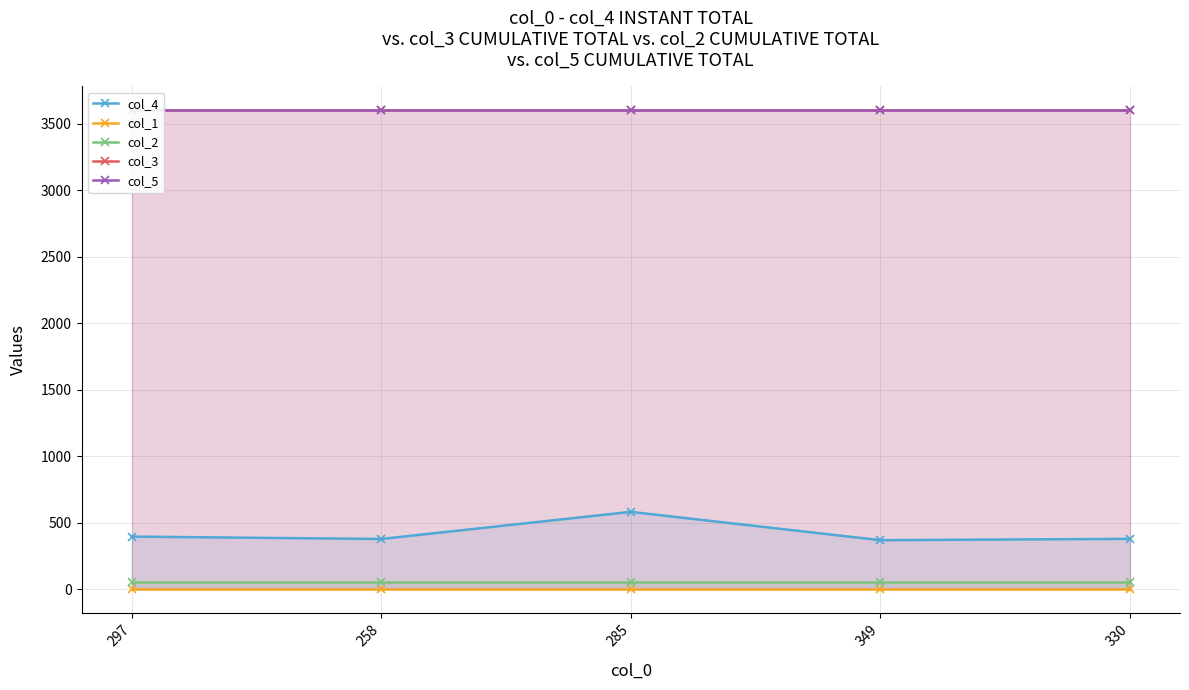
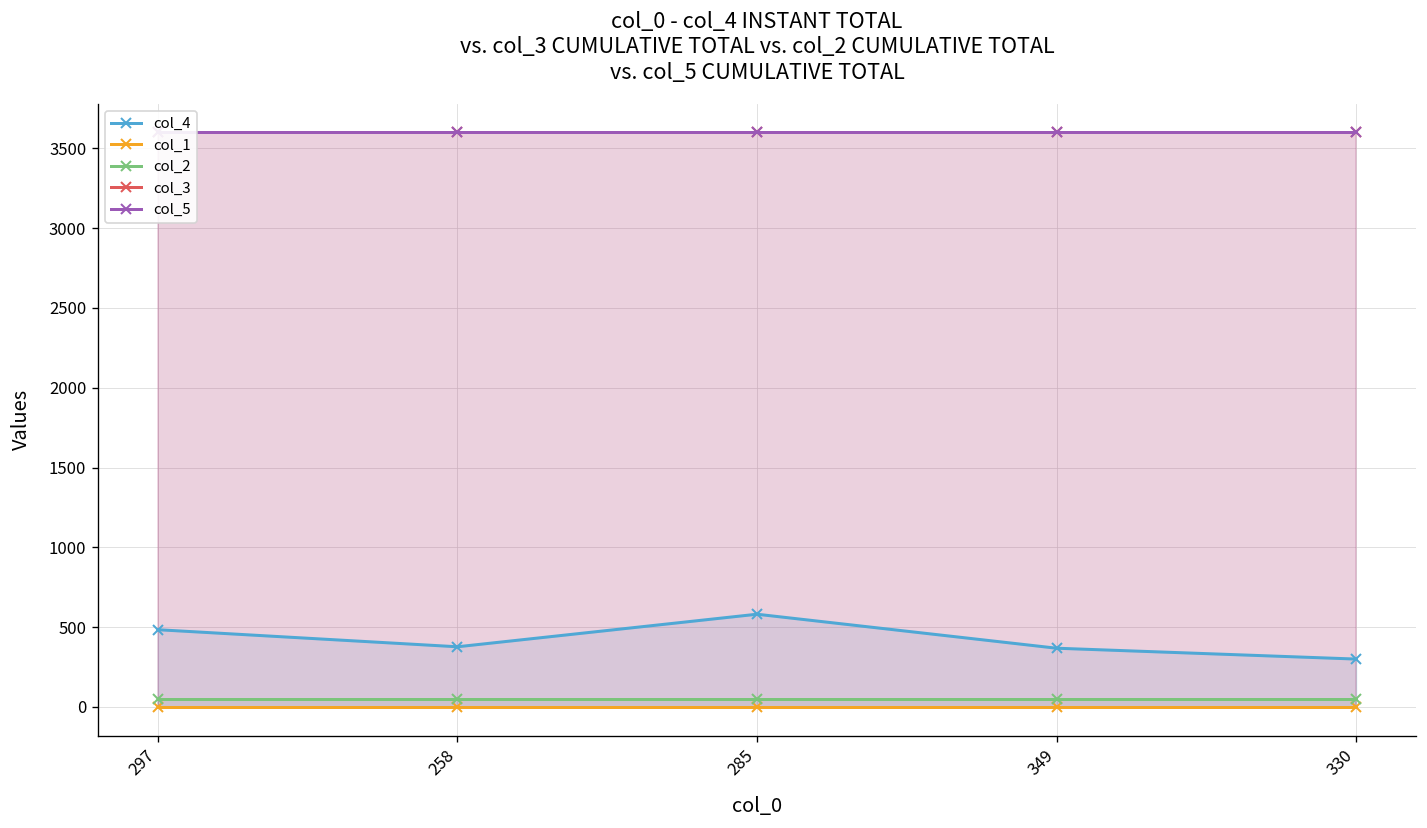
col_4, 297: 400 -> 480
col_4, 330: 380 -> 300
